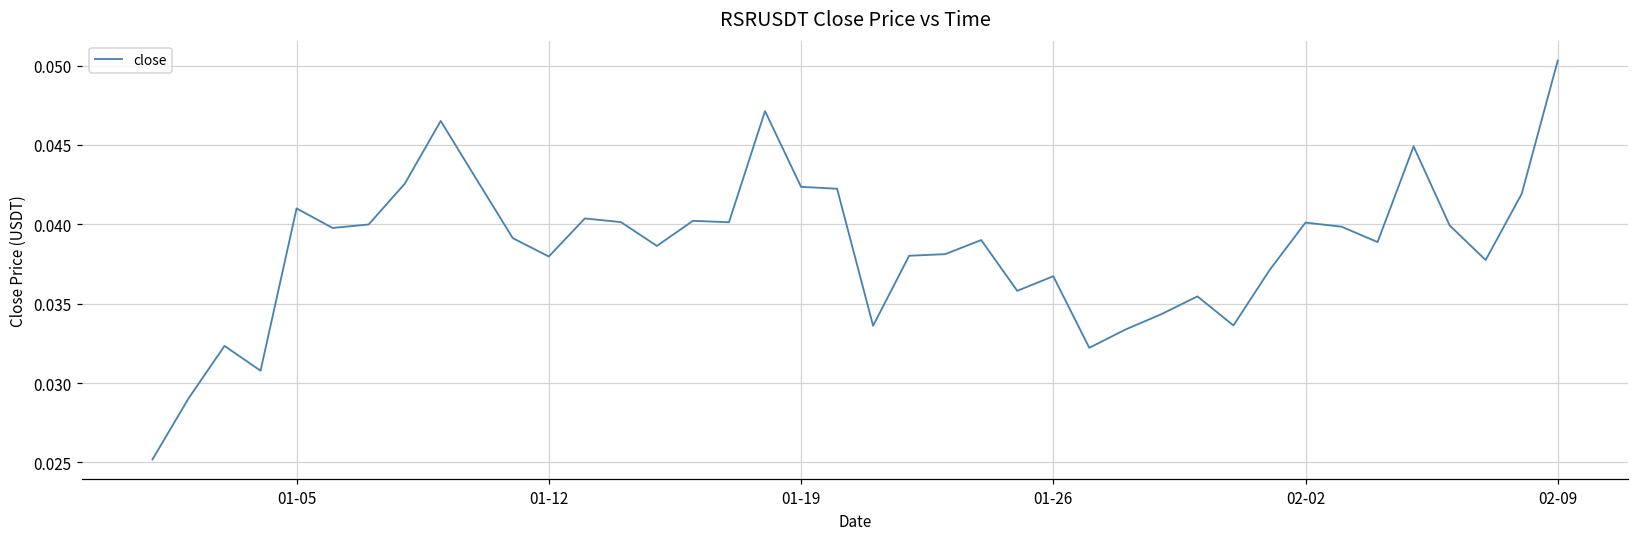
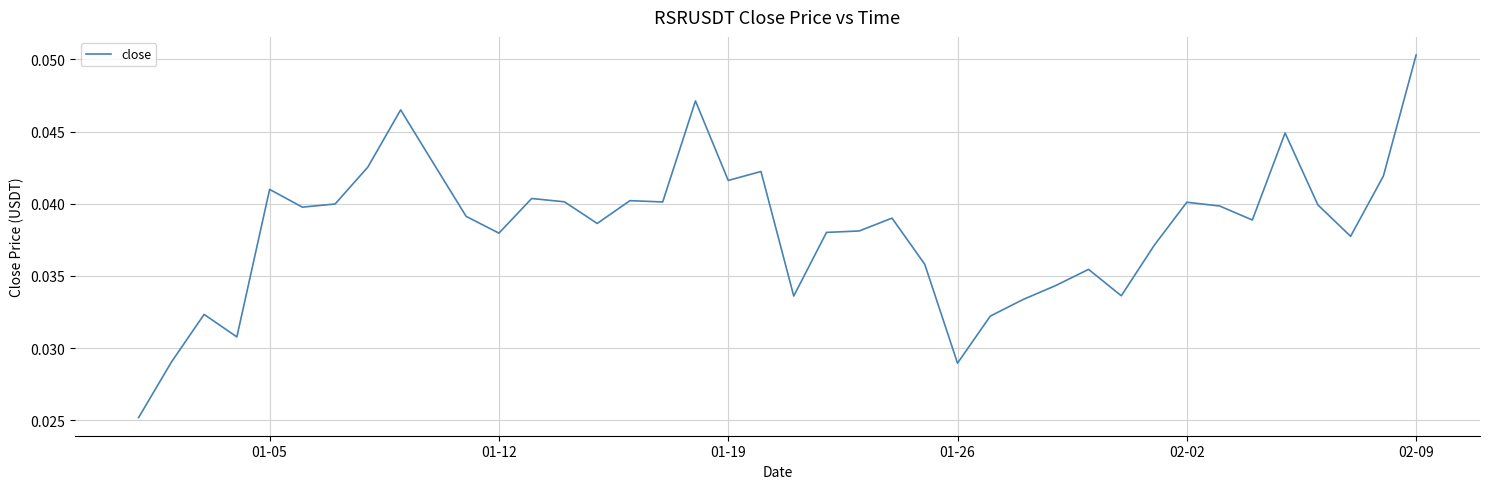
01-19: 0.0424 -> 0.0416
01-26: 0.0367 -> 0.0290
